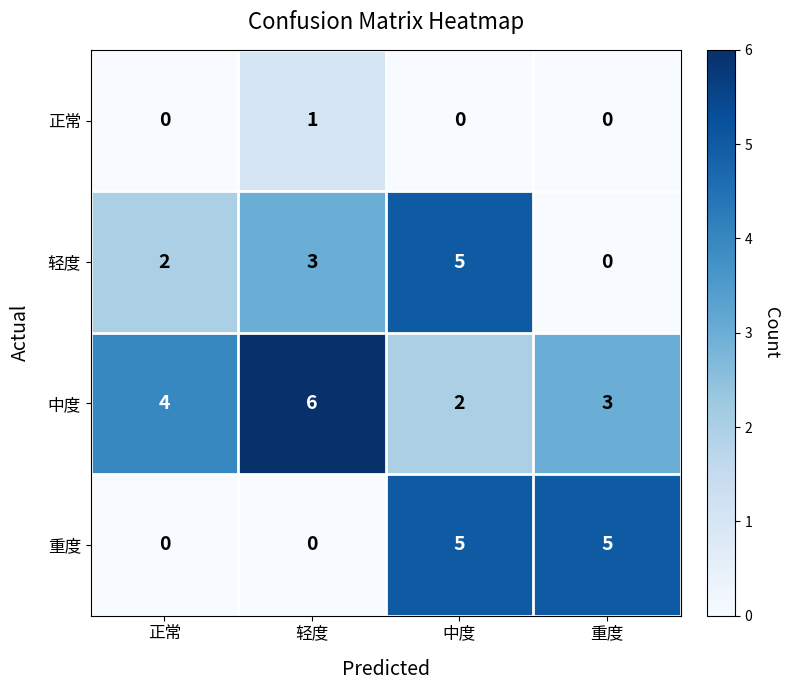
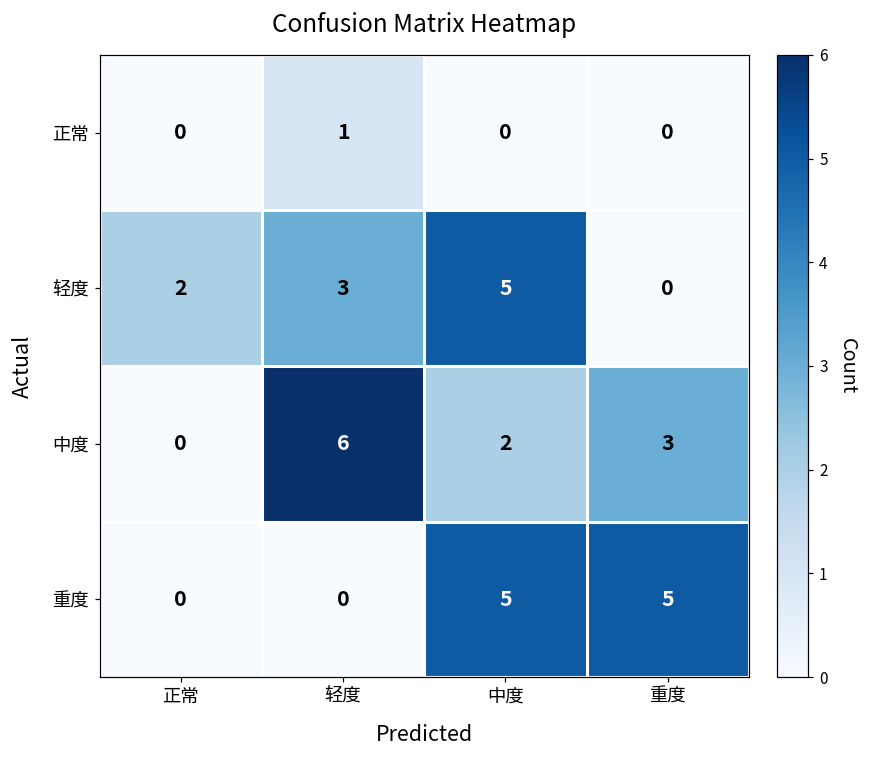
中度, 正常: 4 -> 0
